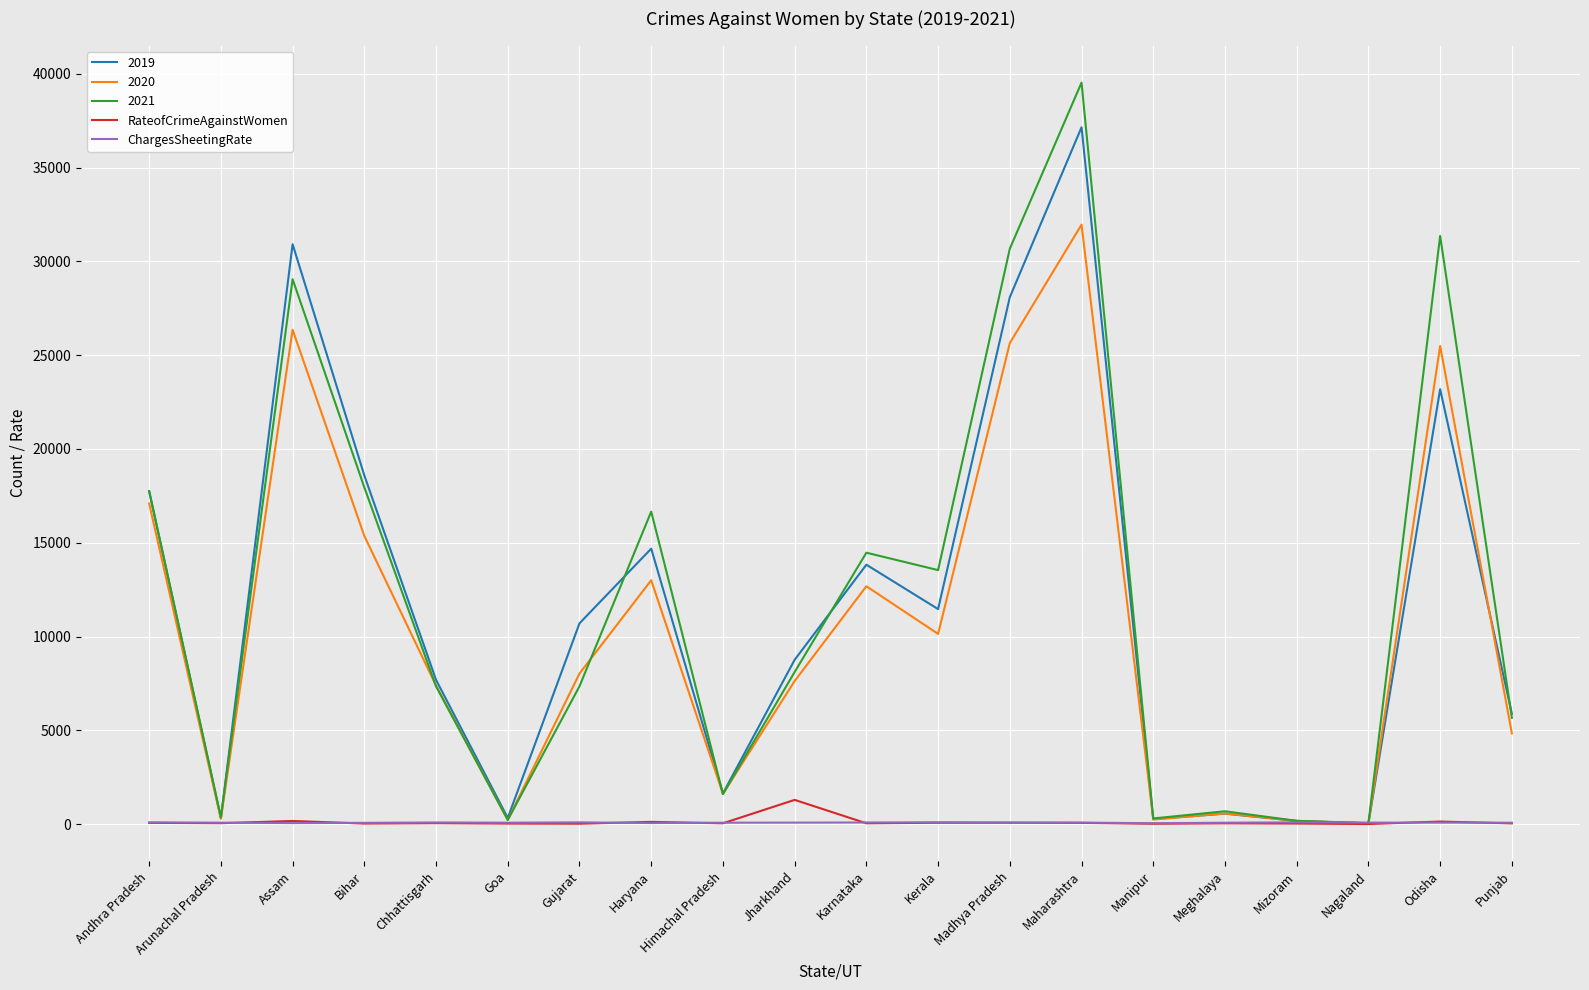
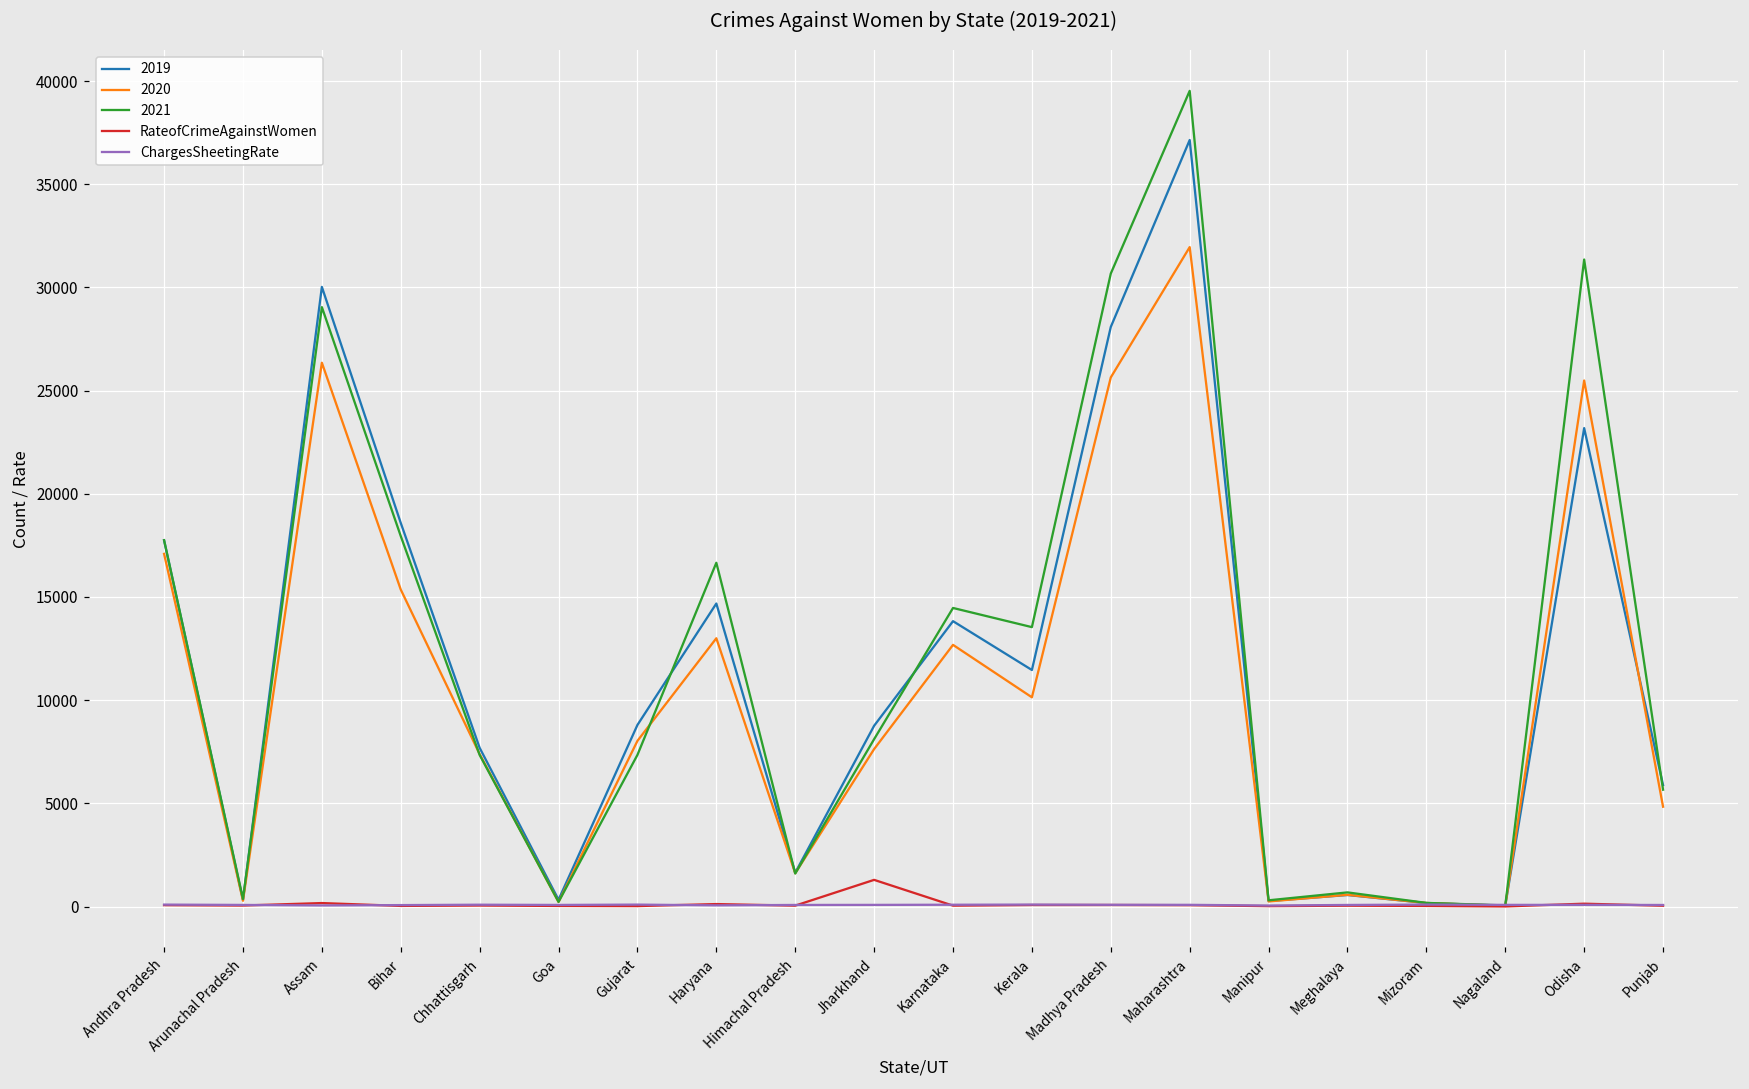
2019, Assam: 30900 -> 30000
2019, Gujarat: 10700 -> 8800
